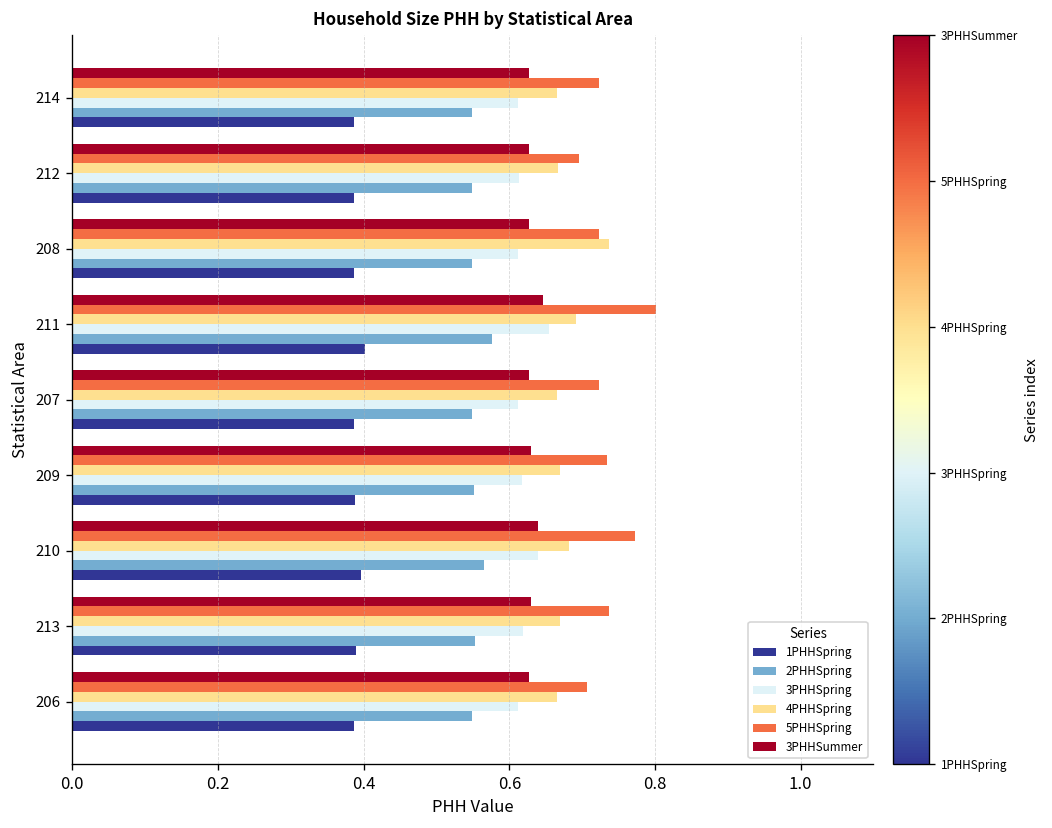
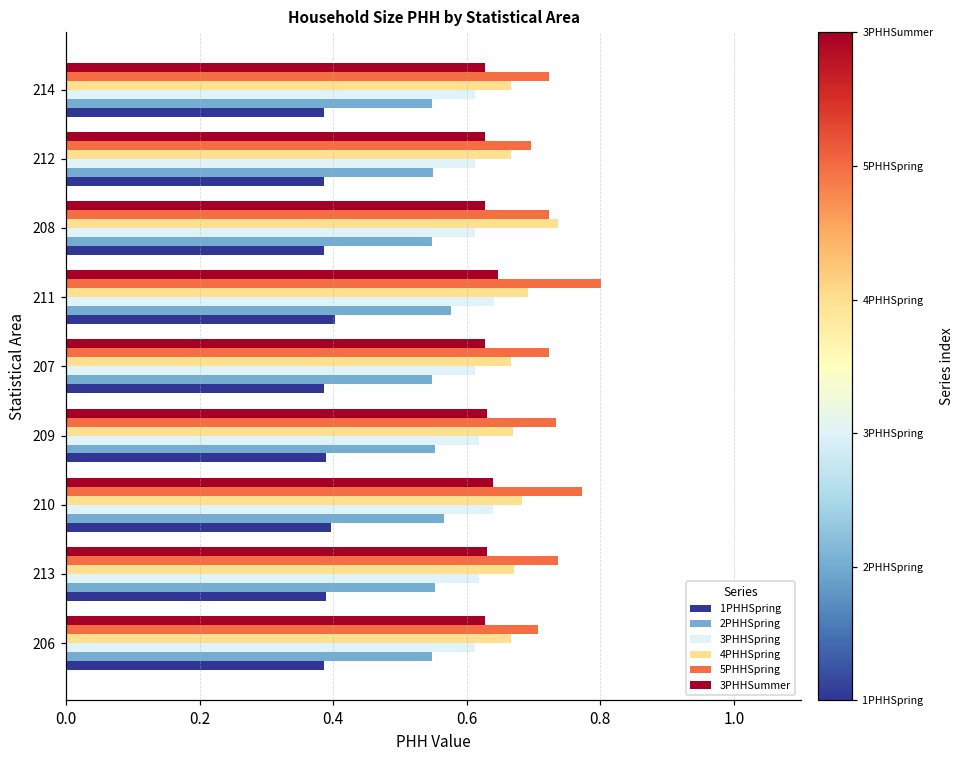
3PHHSpring, 211: 0.65 -> 0.64
